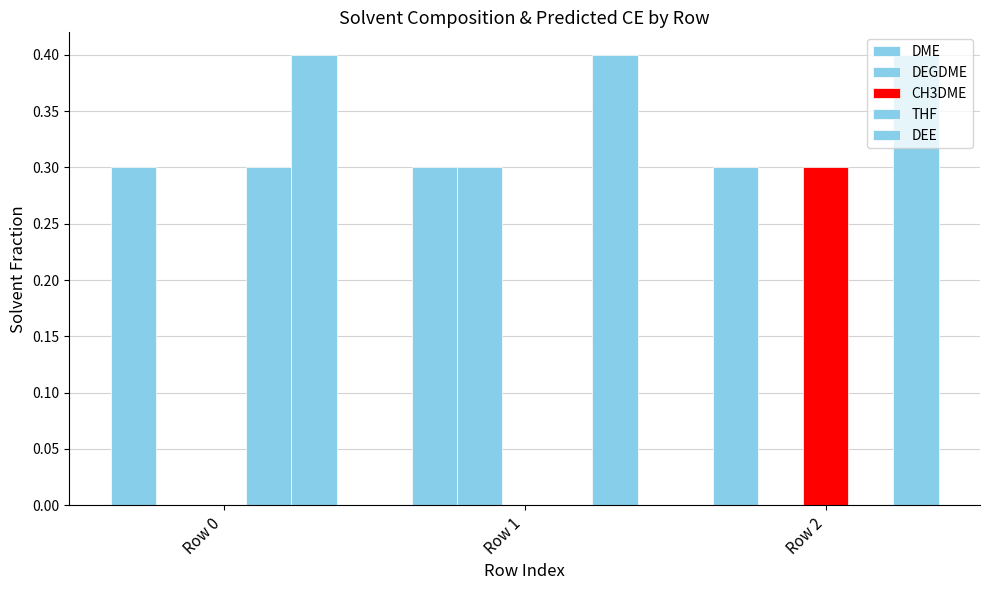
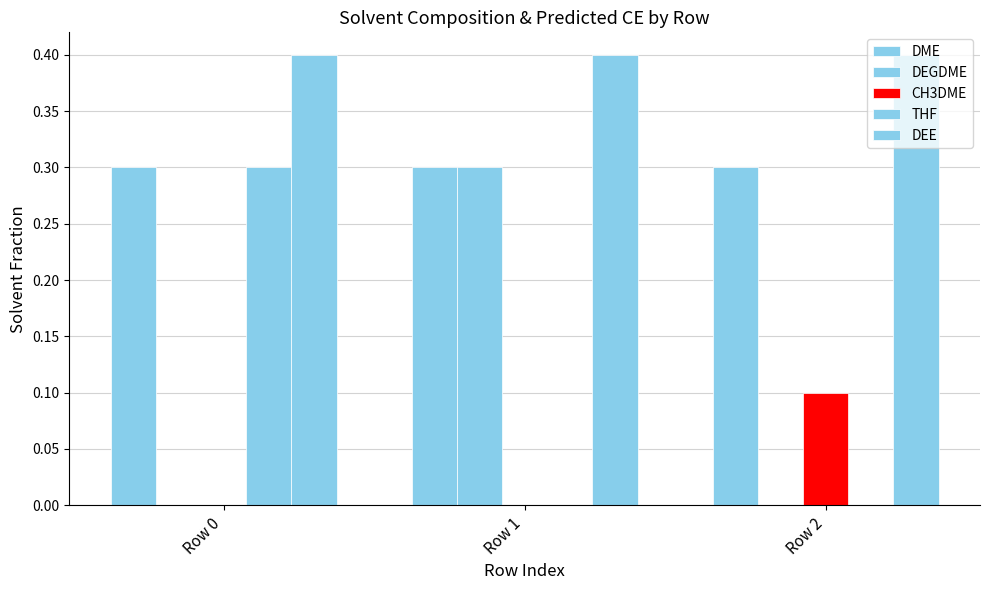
CH3DME, Row 2: 0.3 -> 0.1
